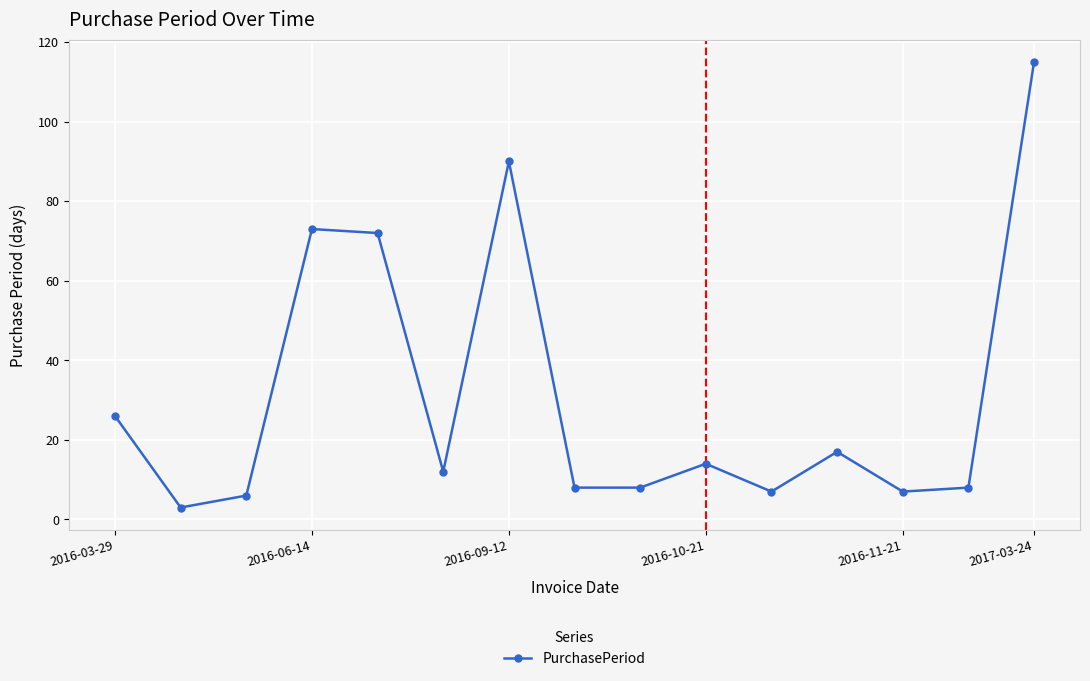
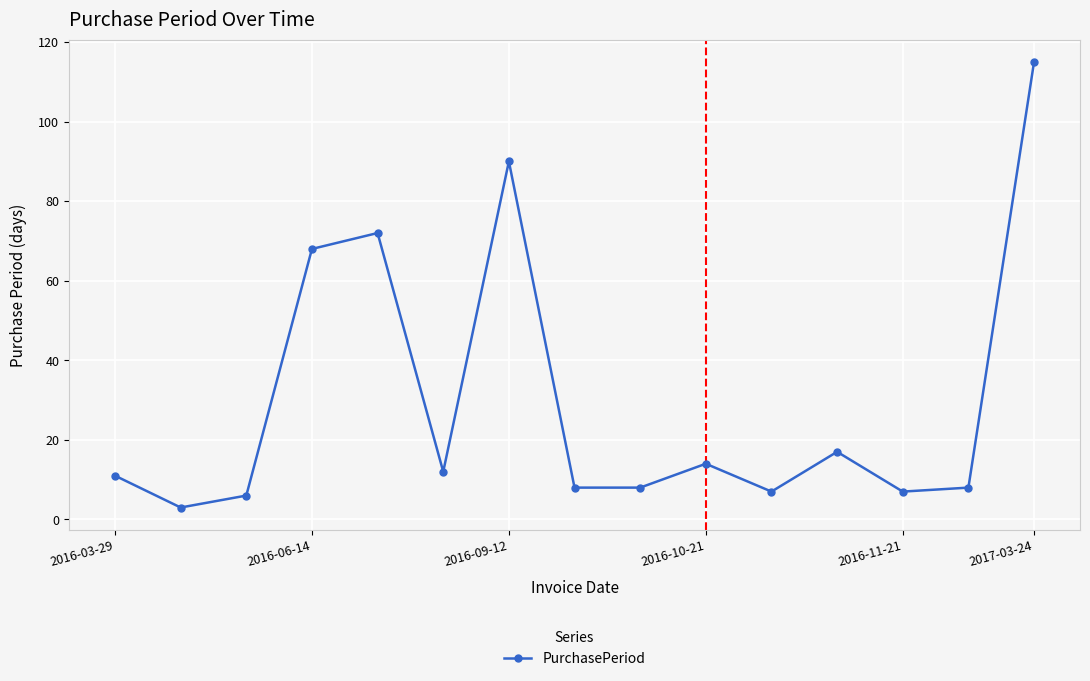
2016-03-29: 26 -> 11
2016-06-14: 73 -> 68
